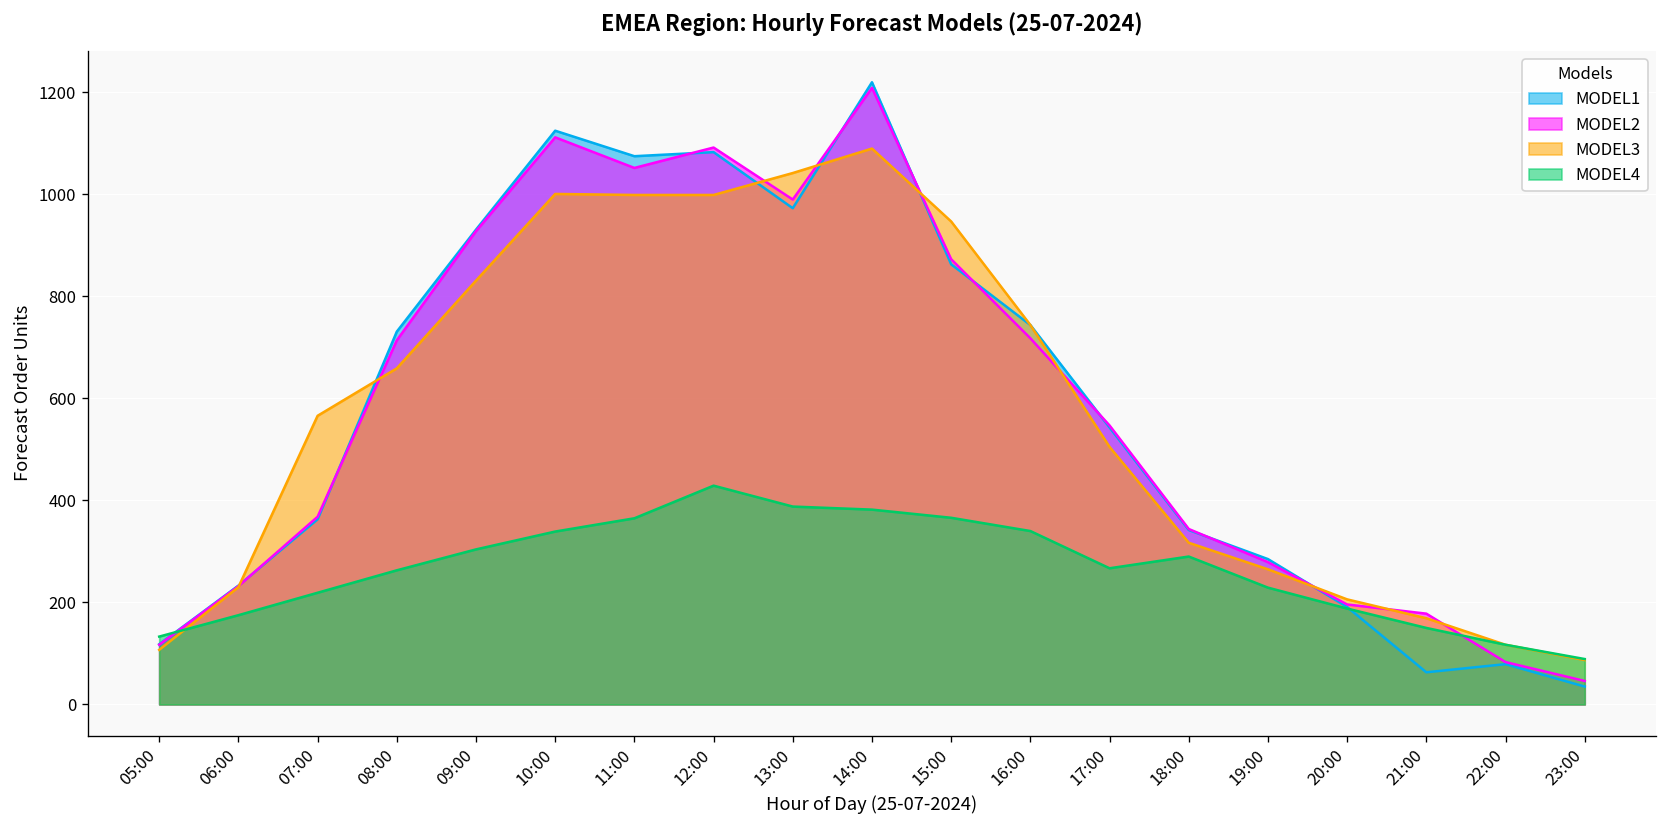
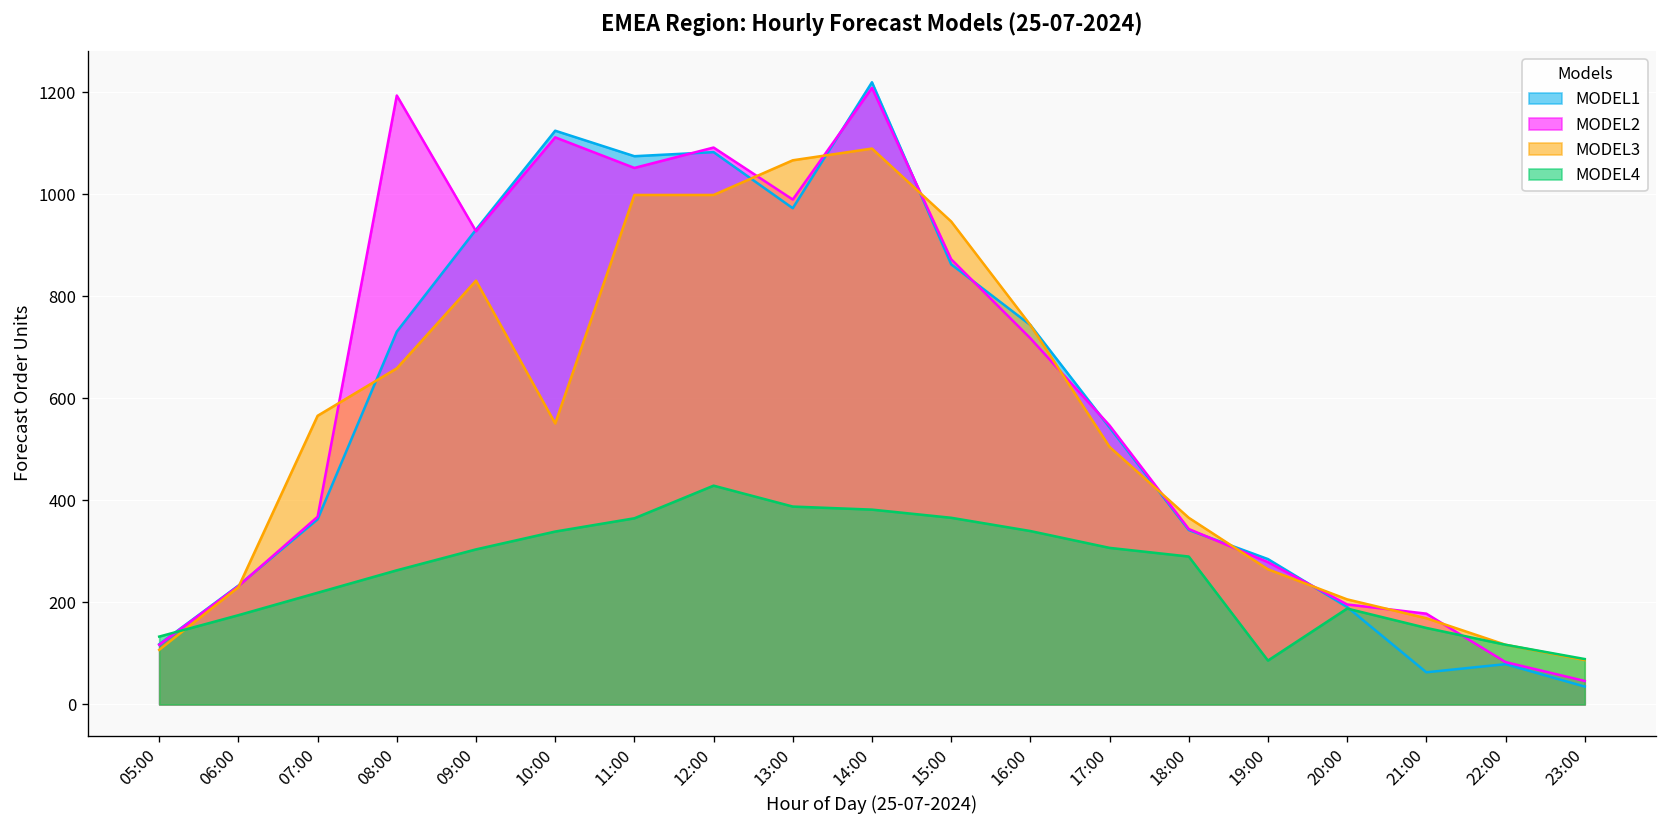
MODEL2, 08:00: 710 -> 1190
MODEL3, 10:00: 1000 -> 550
MODEL3, 13:00: 1040 -> 1070
MODEL4, 17:00: 270 -> 310
MODEL3, 18:00: 320 -> 370
MODEL4, 19:00: 230 -> 90
